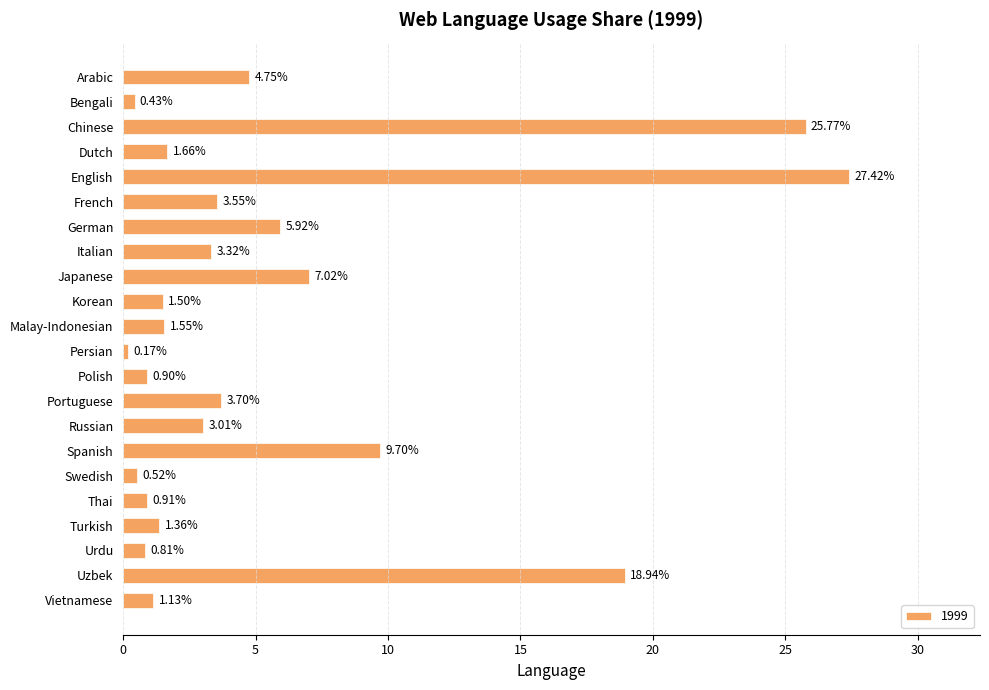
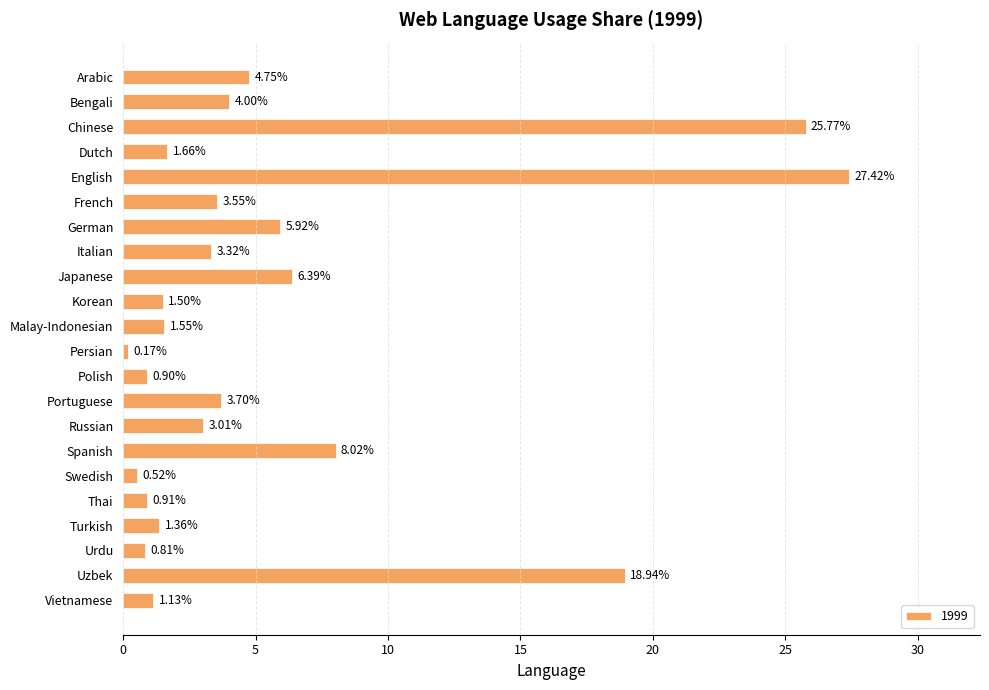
Bengali: 0.43% -> 4.00%
Japanese: 7.02% -> 6.39%
Spanish: 9.70% -> 8.02%
